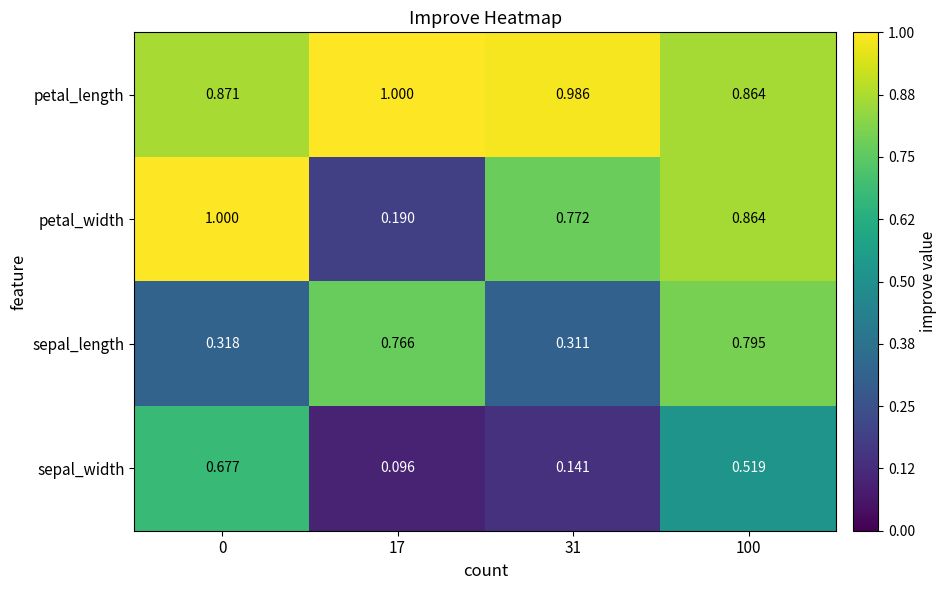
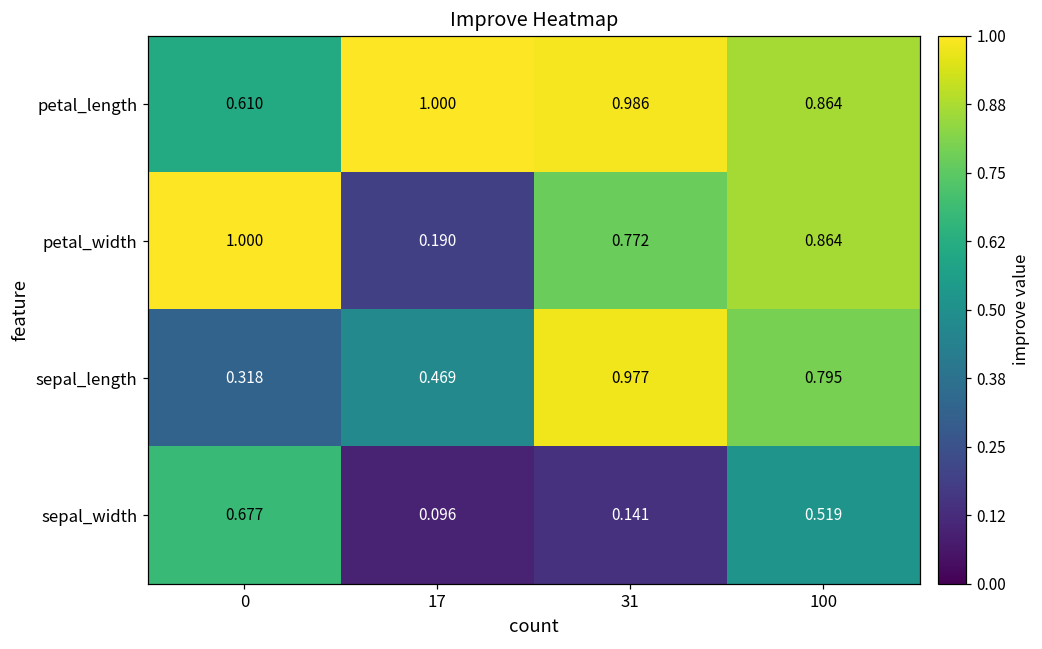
petal_length, 0: 0.871 -> 0.610
sepal_length, 17: 0.766 -> 0.469
sepal_length, 31: 0.311 -> 0.977
